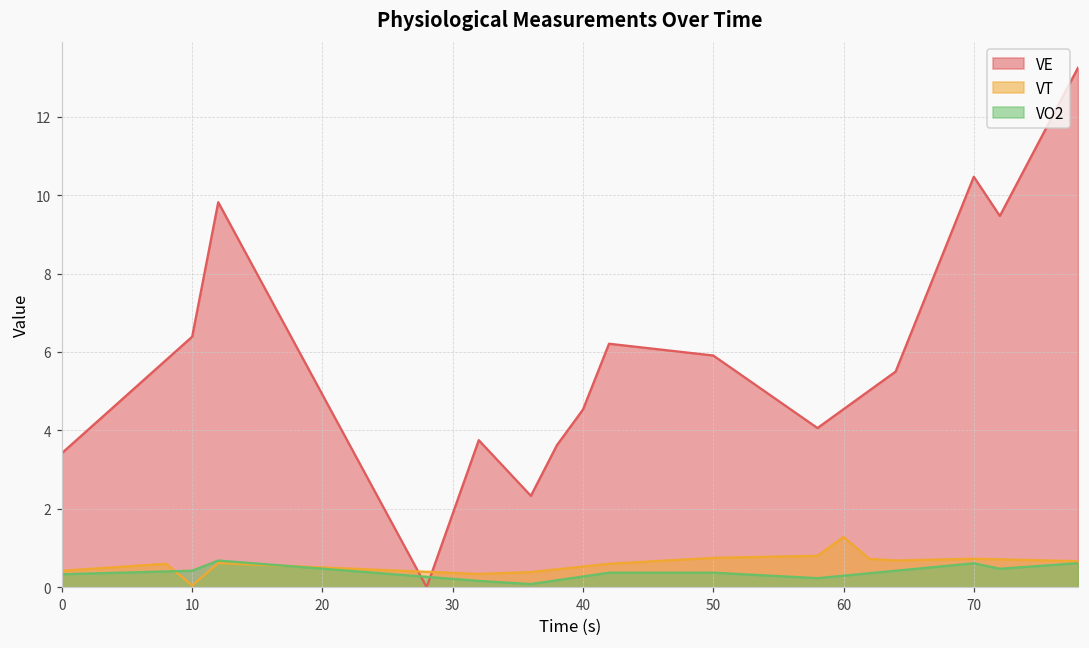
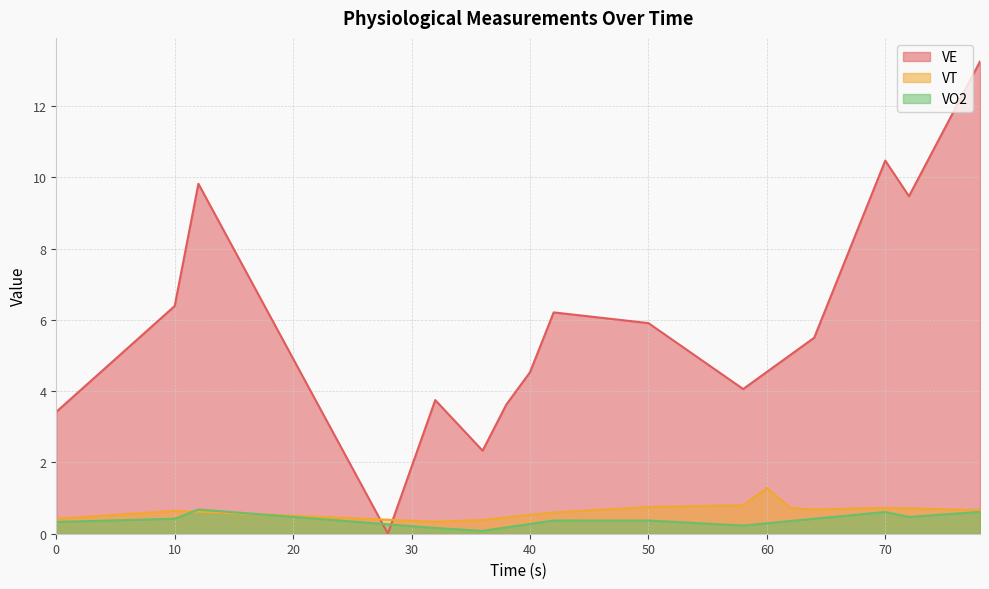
VT, 10: 0.0 -> 0.6
